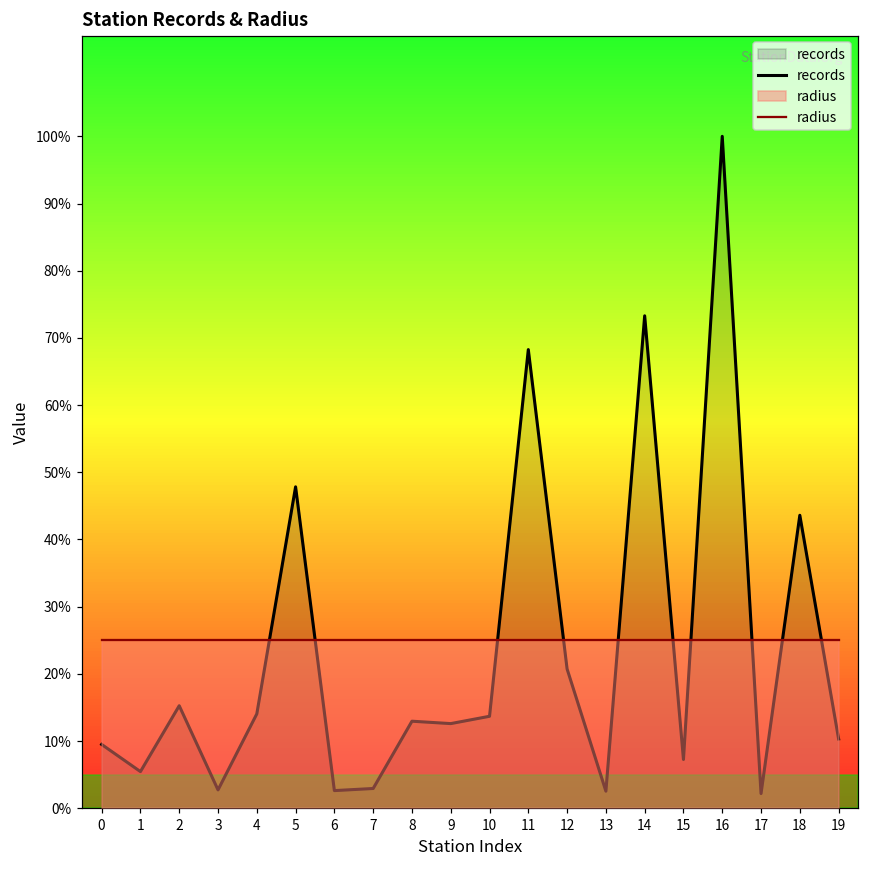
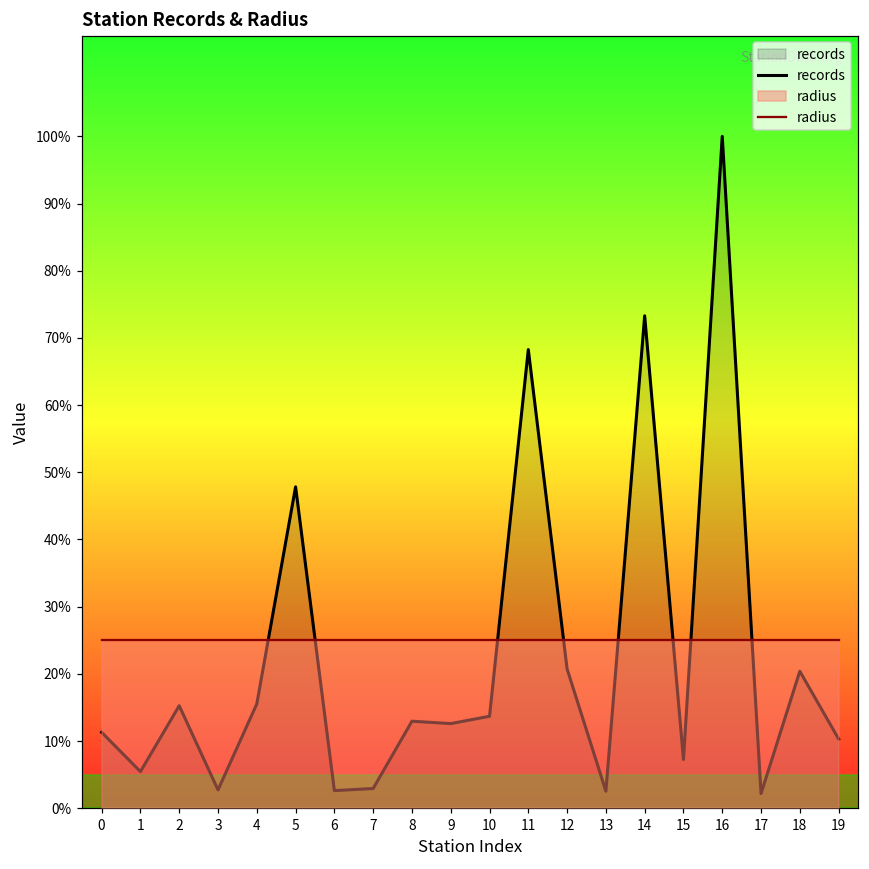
records, 0: 9% -> 11%
records, 4: 14% -> 16%
records, 18: 44% -> 20%
